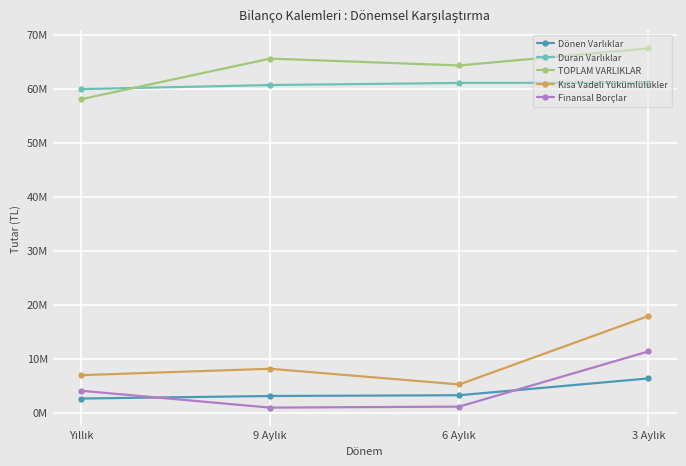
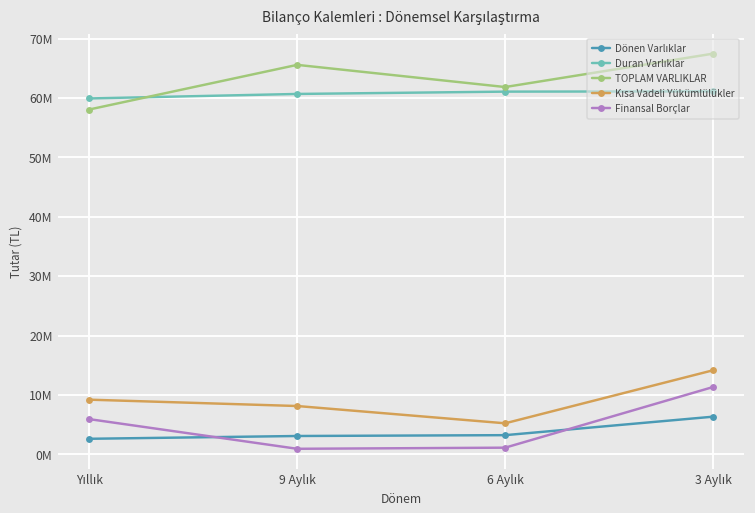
Kısa Vadeli Yükümlülükler, Yıllık: 7000000 -> 9000000
Finansal Borçlar, Yıllık: 4000000 -> 6000000
TOPLAM VARLIKLAR, 6 Aylık: 64000000 -> 62000000
Kısa Vadeli Yükümlülükler, 3 Aylık: 18000000 -> 14000000
